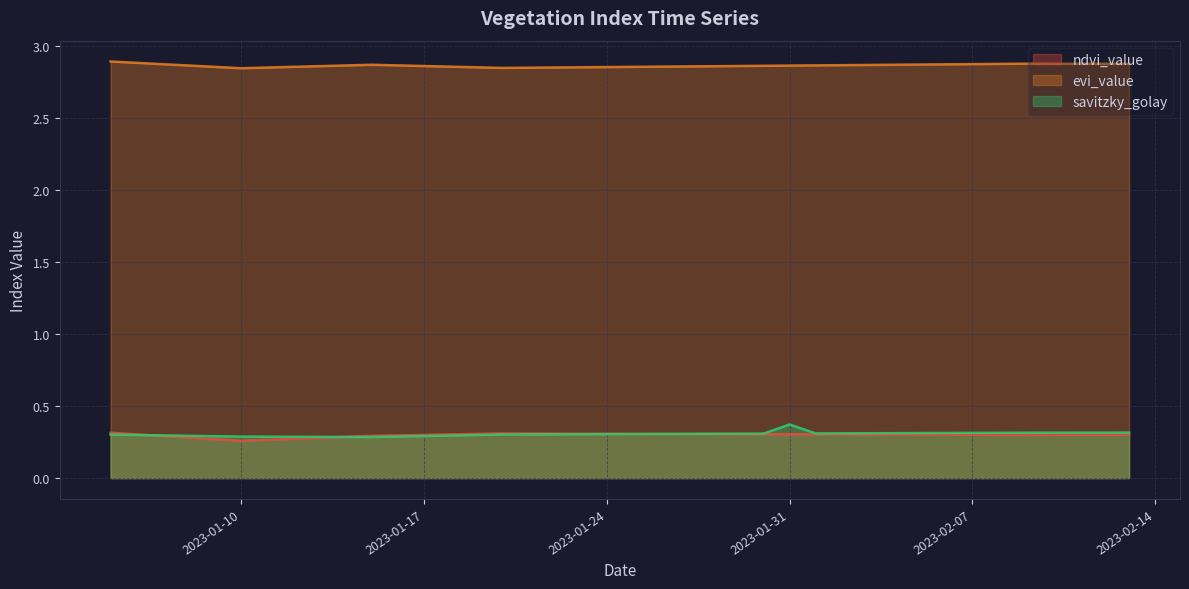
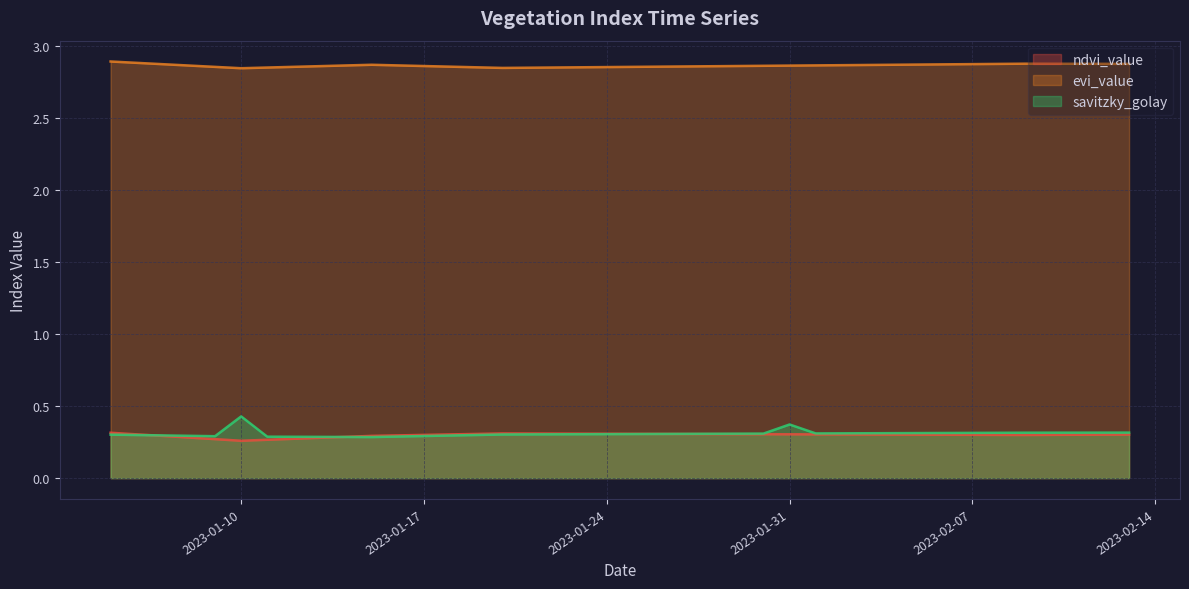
savitzky_golay, 2023-01-10: 0.29 -> 0.43
